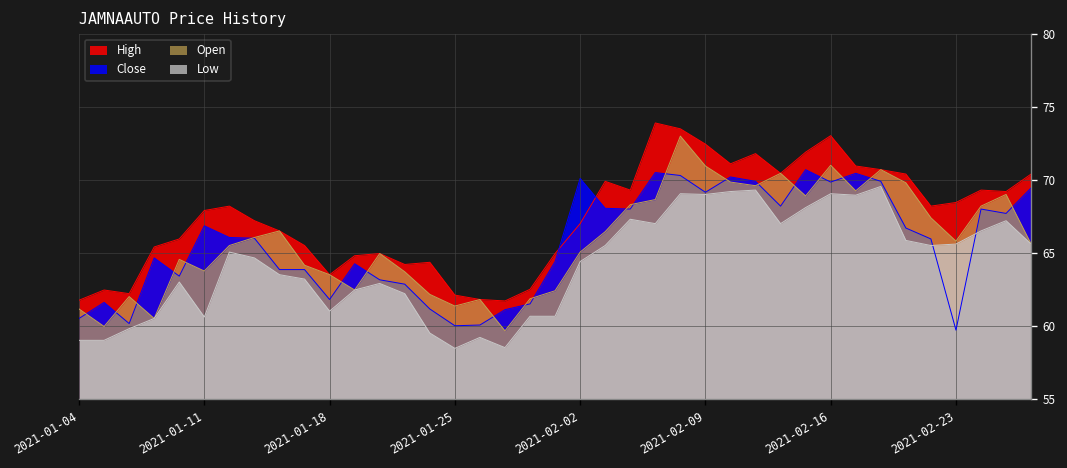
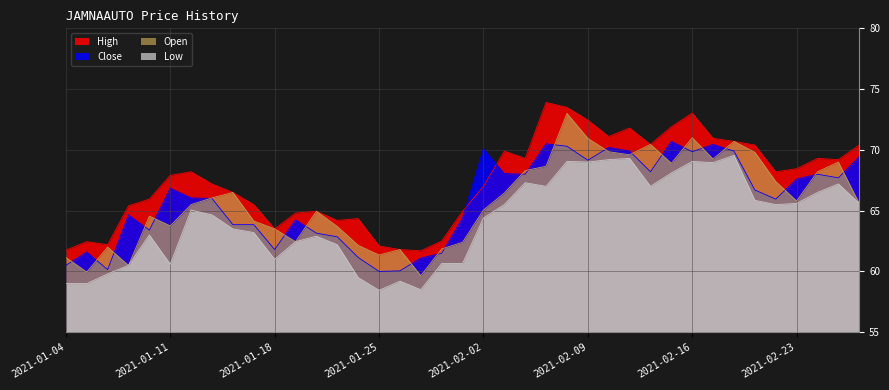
Close, 2021-02-23: 59.7 -> 67.6
